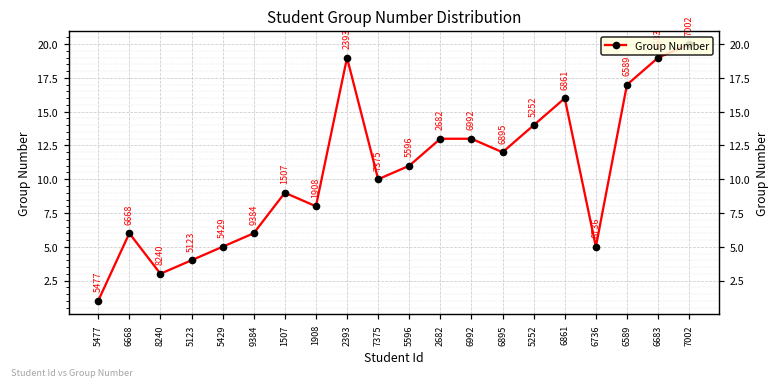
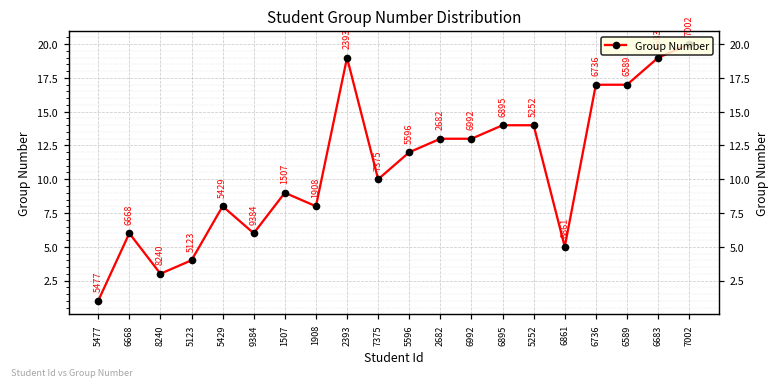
5429: 5 -> 8
5596: 11 -> 12
6895: 12 -> 14
6861: 16 -> 5
6736: 5 -> 17
